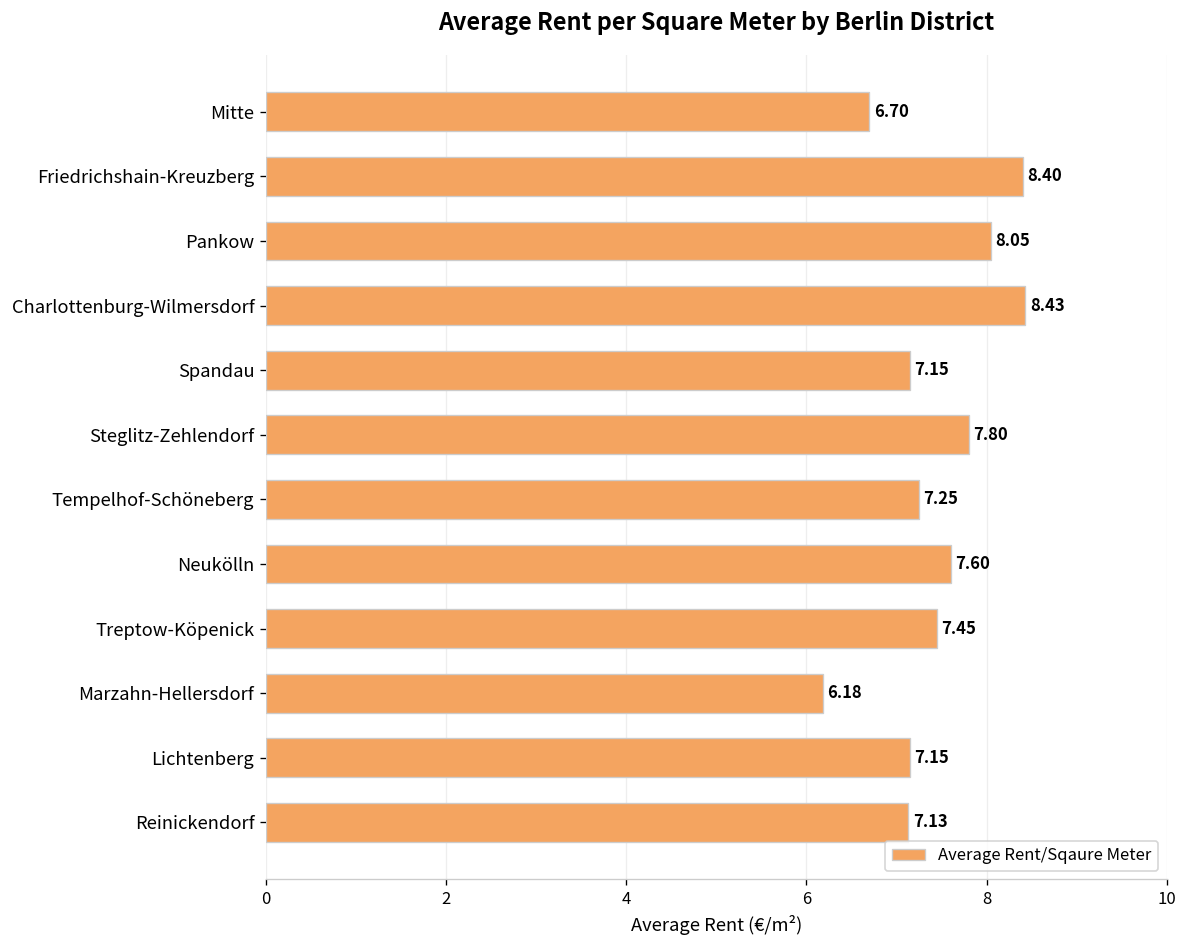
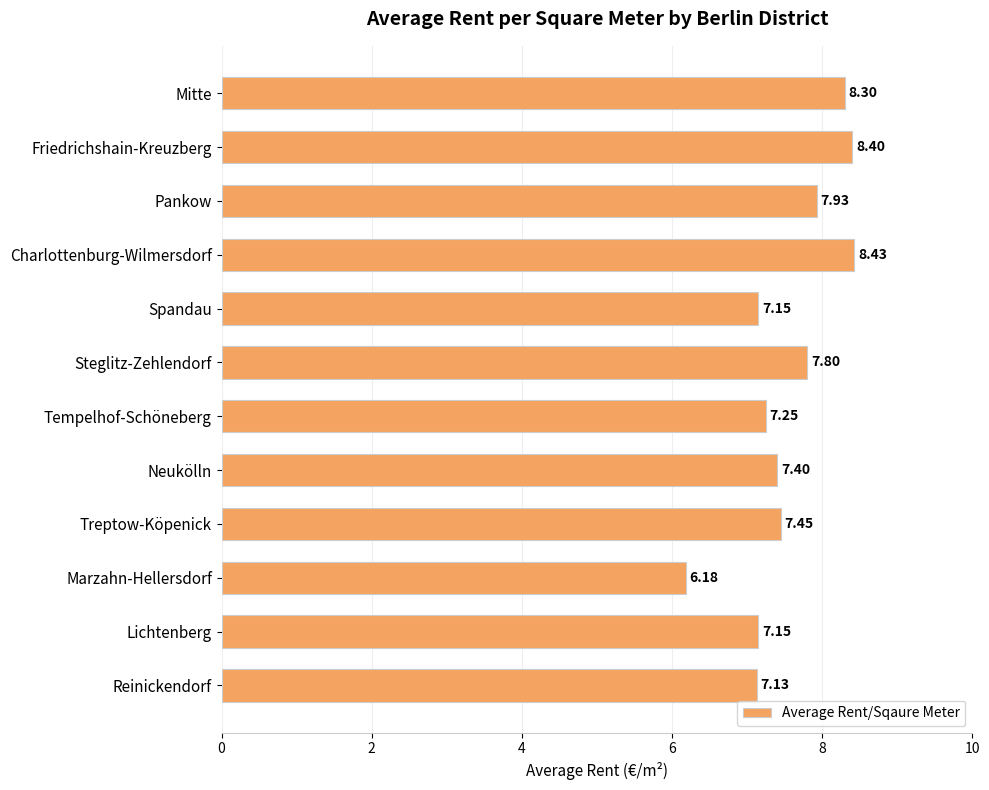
Mitte: 6.70 -> 8.30
Pankow: 8.05 -> 7.93
Neukölln: 7.60 -> 7.40
